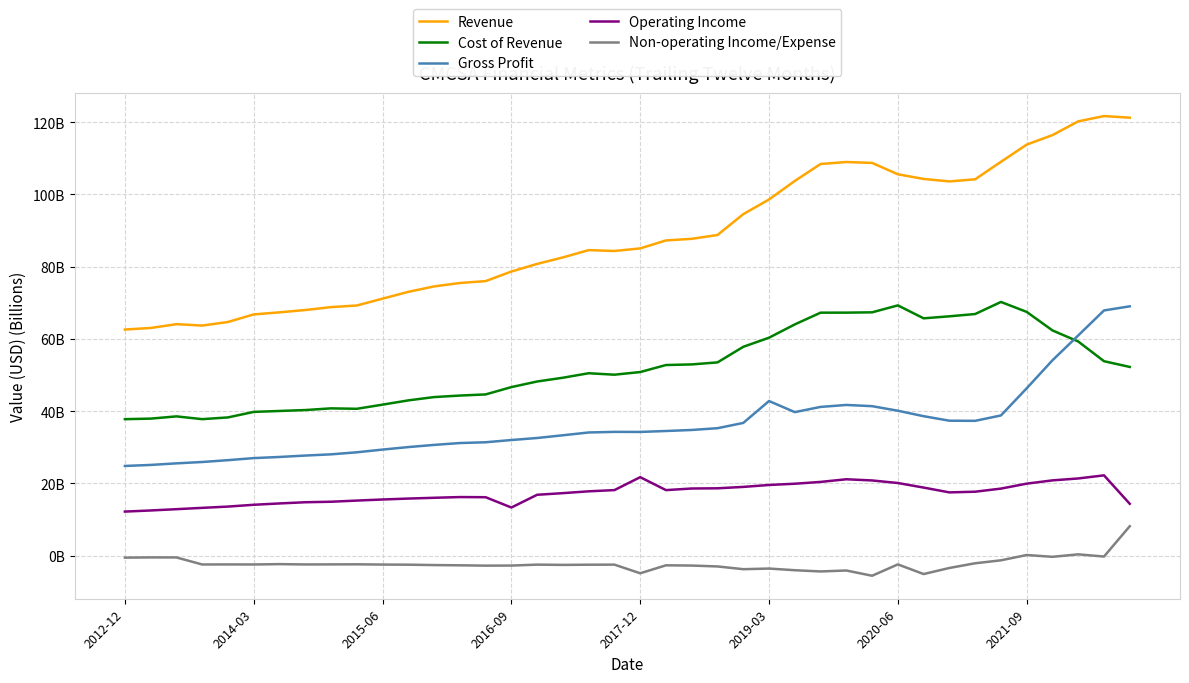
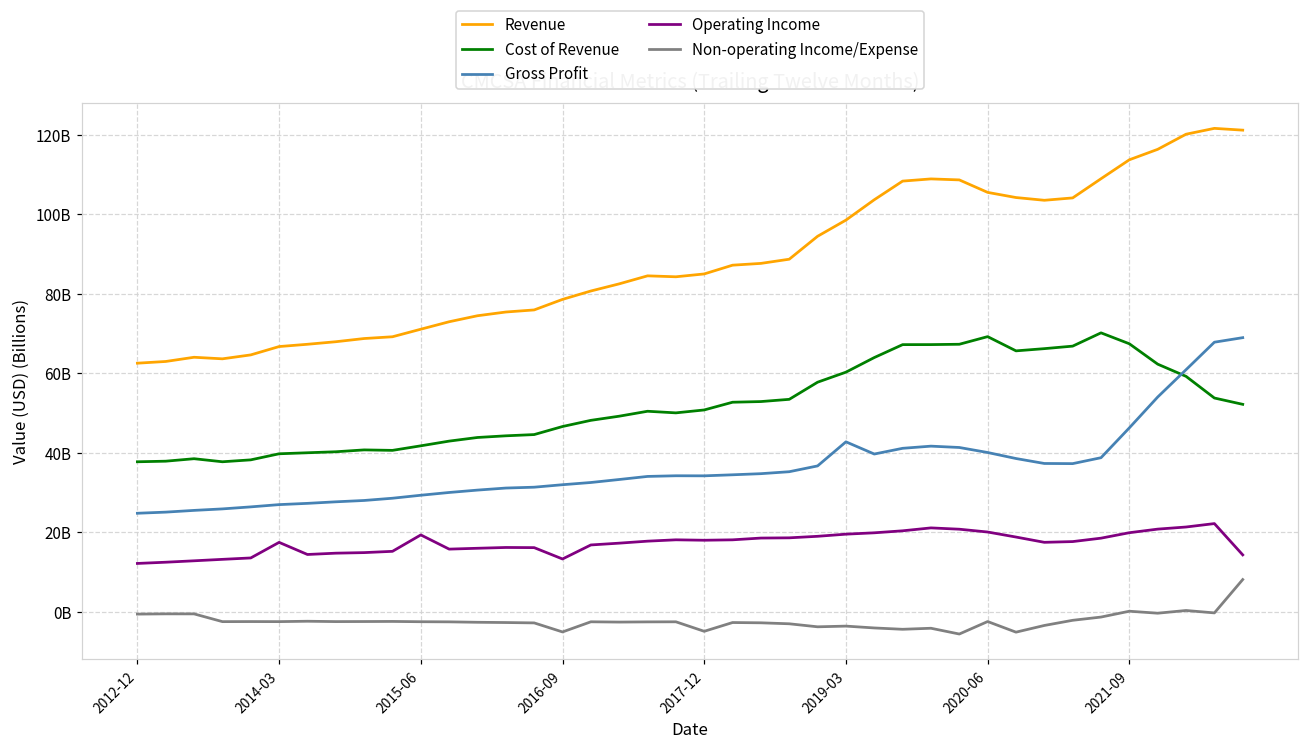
Operating Income, 2014-03: 14000000000 -> 17000000000
Operating Income, 2015-06: 16000000000 -> 19000000000
Non-operating Income/Expense, 2016-09: -3000000000 -> -5000000000
Operating Income, 2017-12: 22000000000 -> 18000000000
